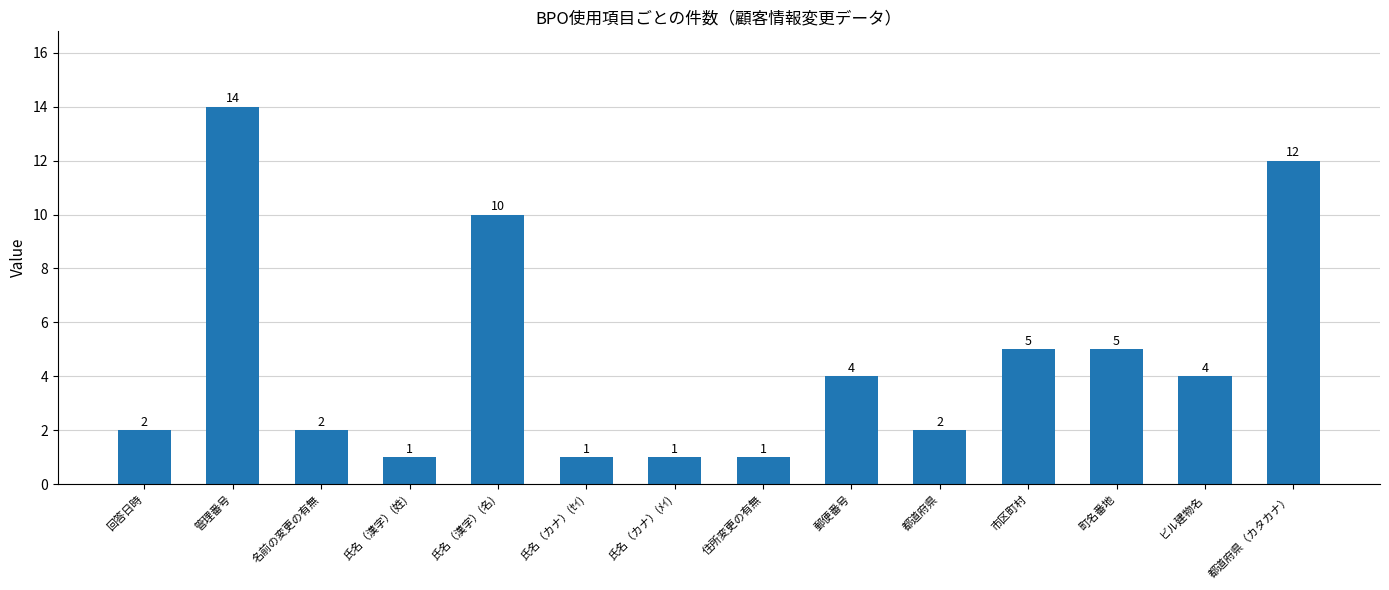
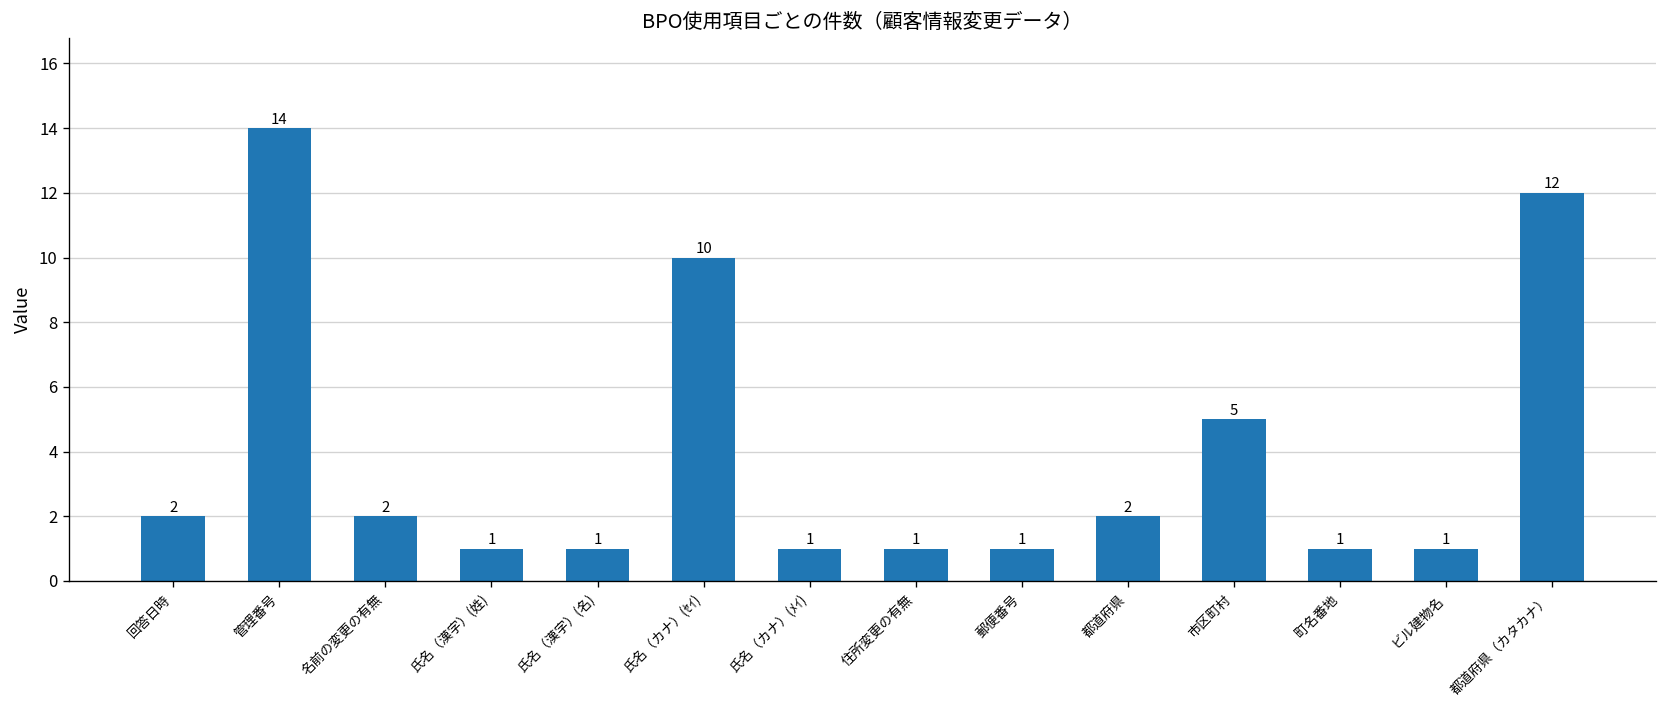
氏名（漢字）(名): 10 -> 1
氏名（カナ）(ｾｲ): 1 -> 10
郵便番号: 4 -> 1
町名番地: 5 -> 1
ビル建物名: 4 -> 1
